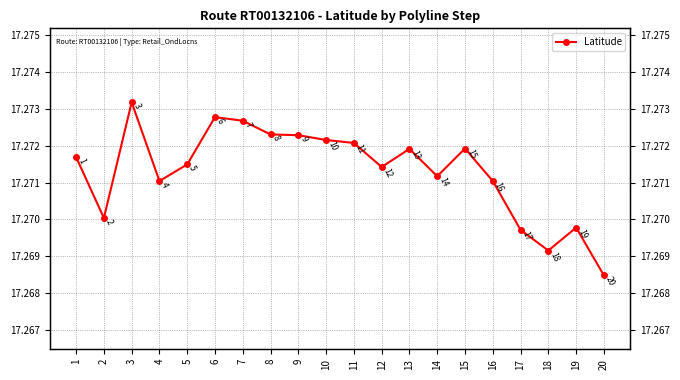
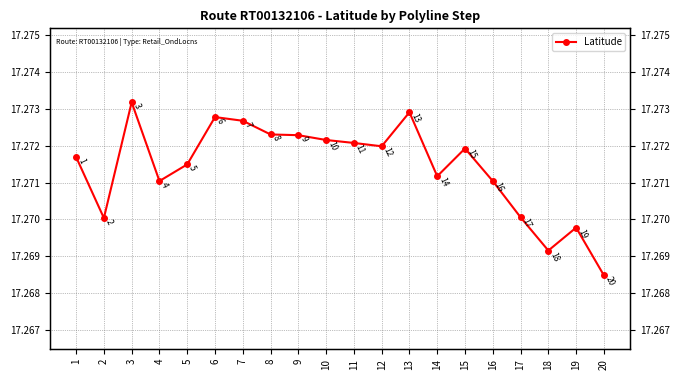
12: 17.2714 -> 17.2720
13: 17.2719 -> 17.2729
17: 17.2697 -> 17.2701
